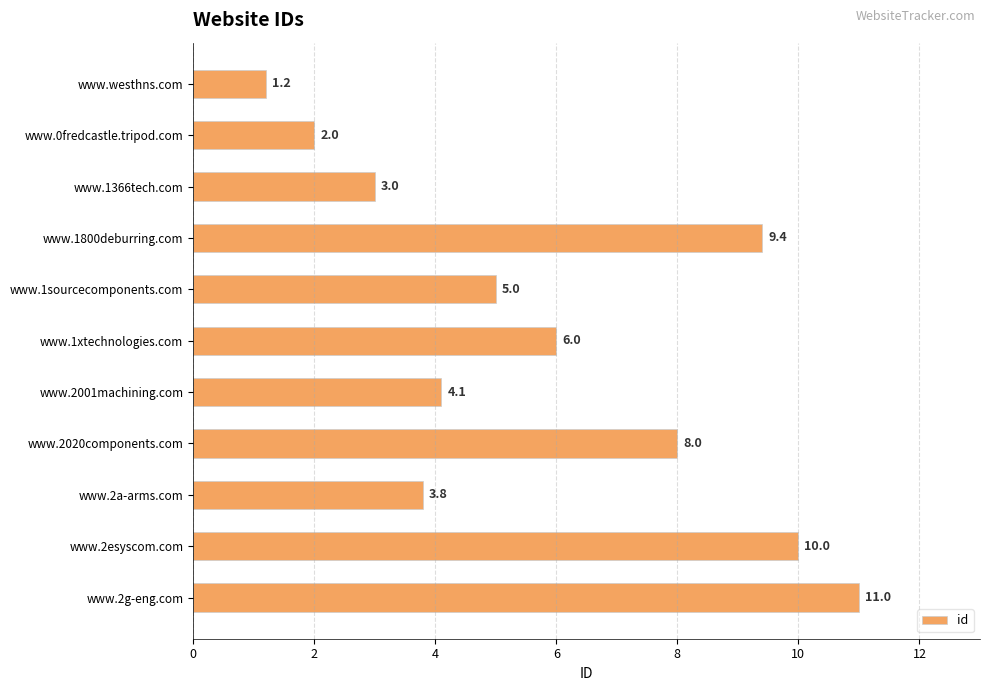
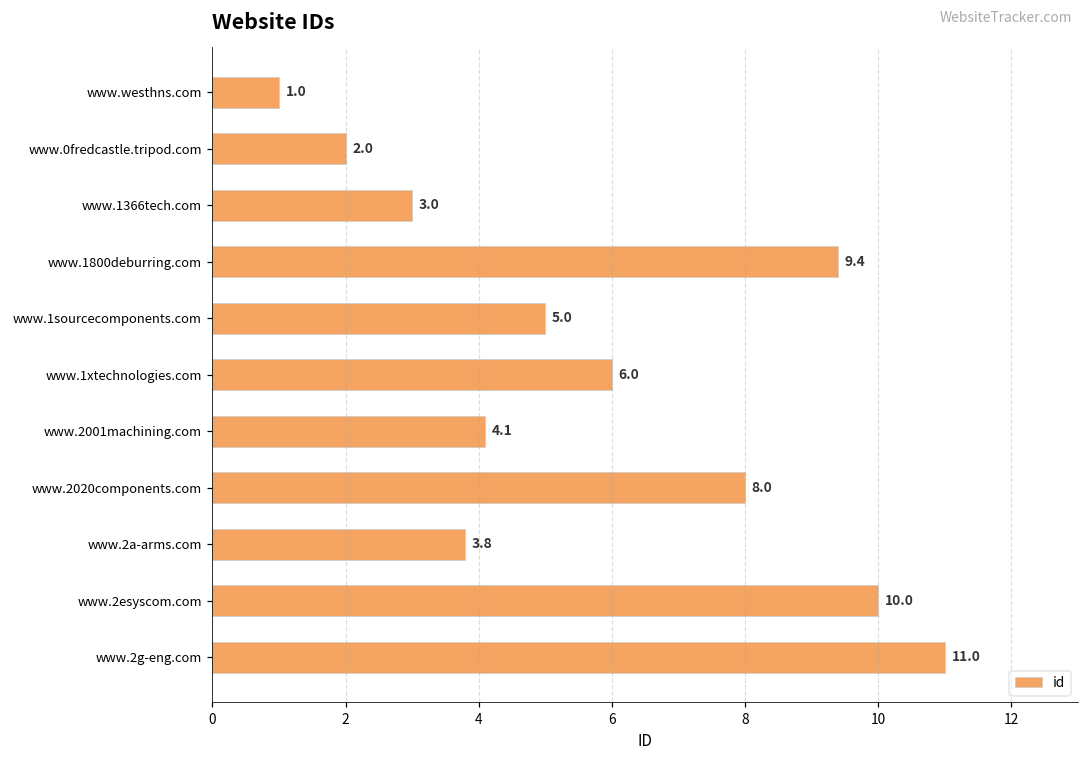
www.westhns.com: 1.2 -> 1.0
